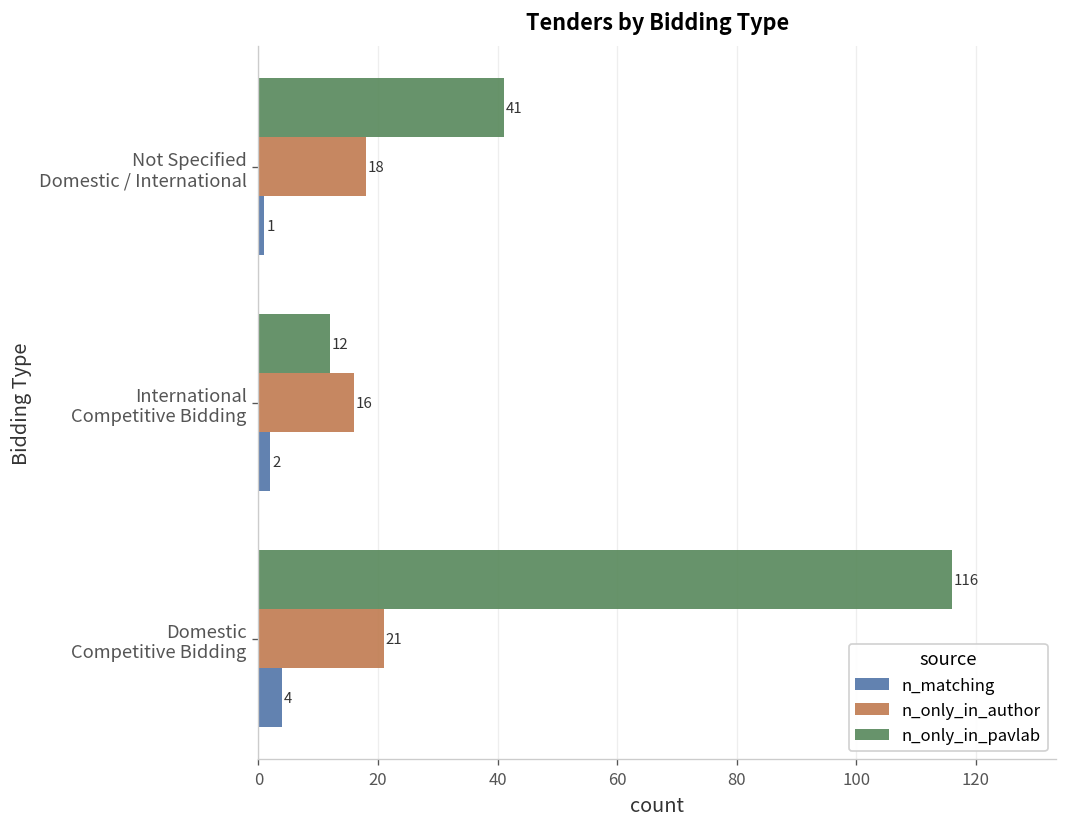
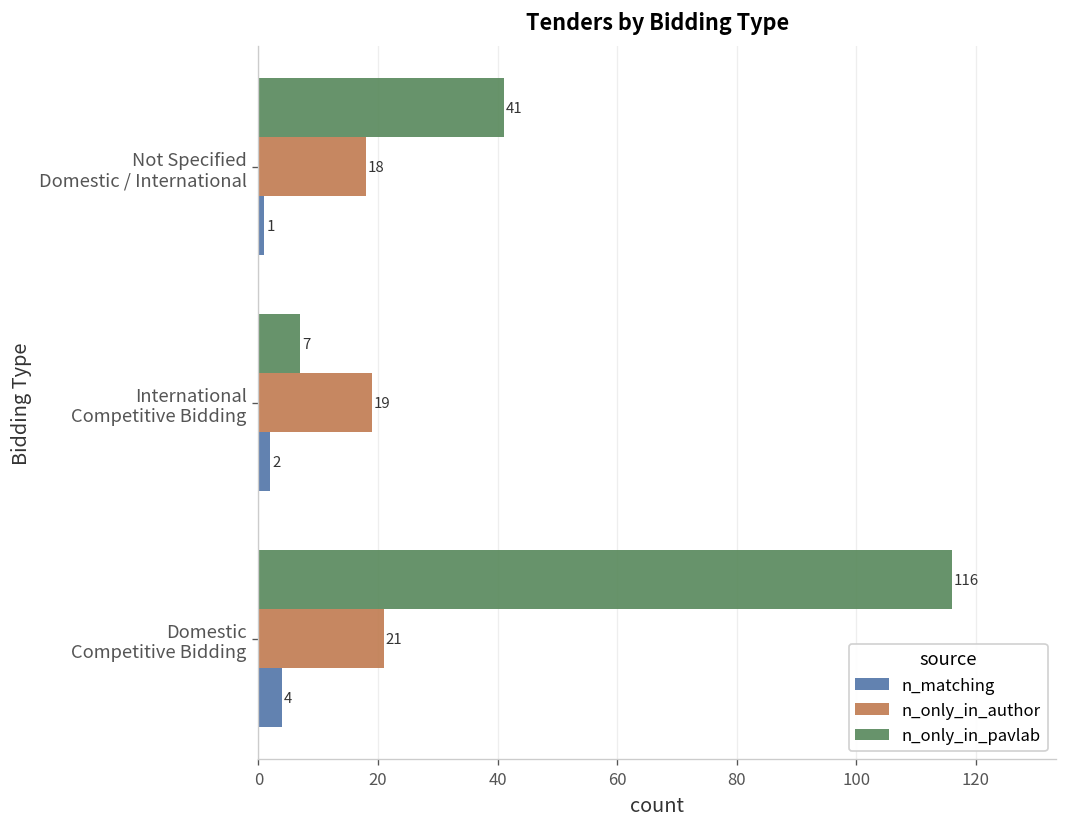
n_only_in_pavlab, International Competitive Bidding: 12 -> 7
n_only_in_author, International Competitive Bidding: 16 -> 19
